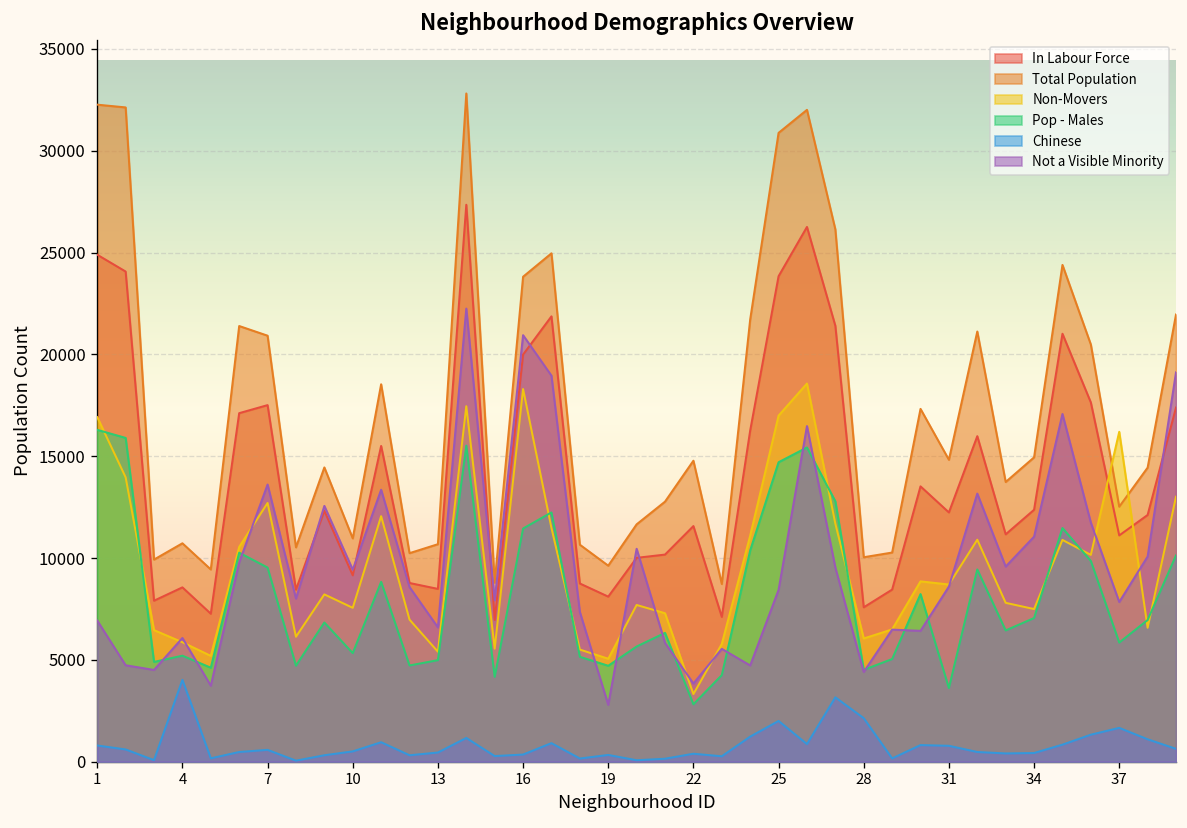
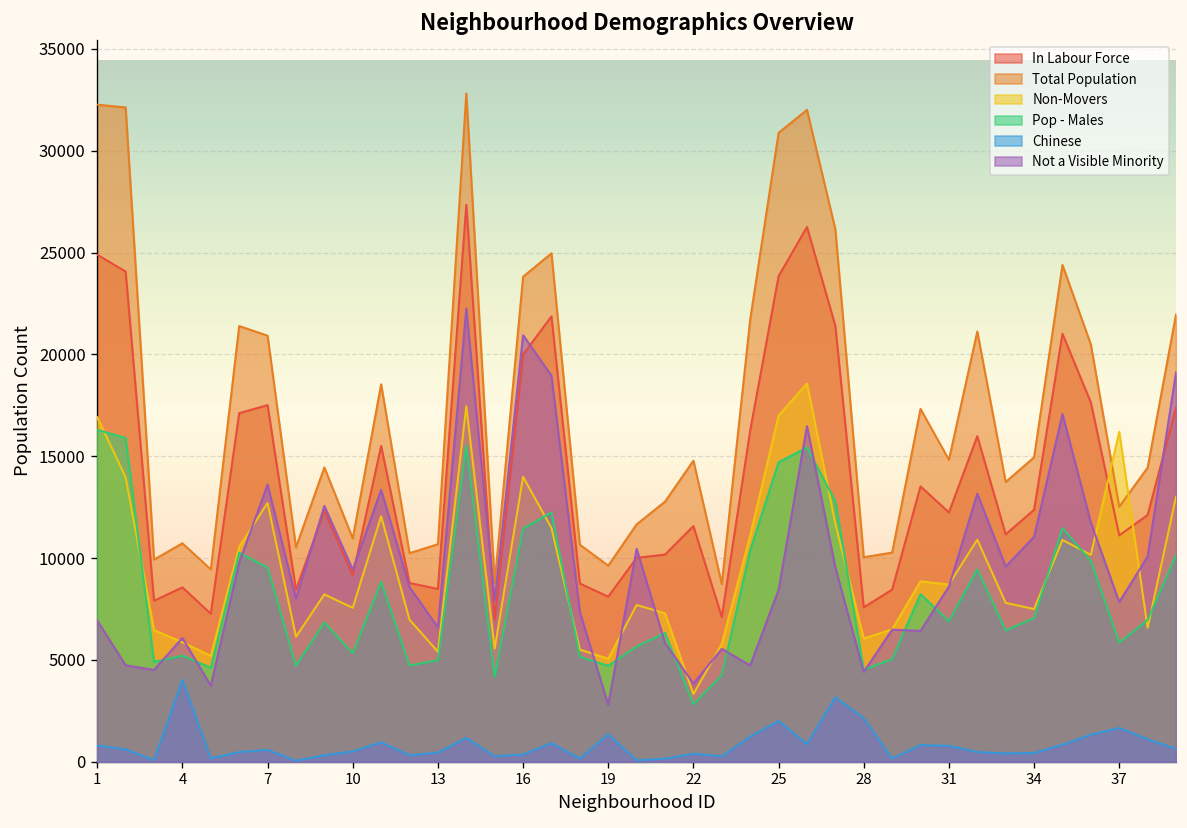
Non-Movers, 16: 18300 -> 14000
Chinese, 19: 300 -> 1300
Pop - Males, 31: 3600 -> 6900
